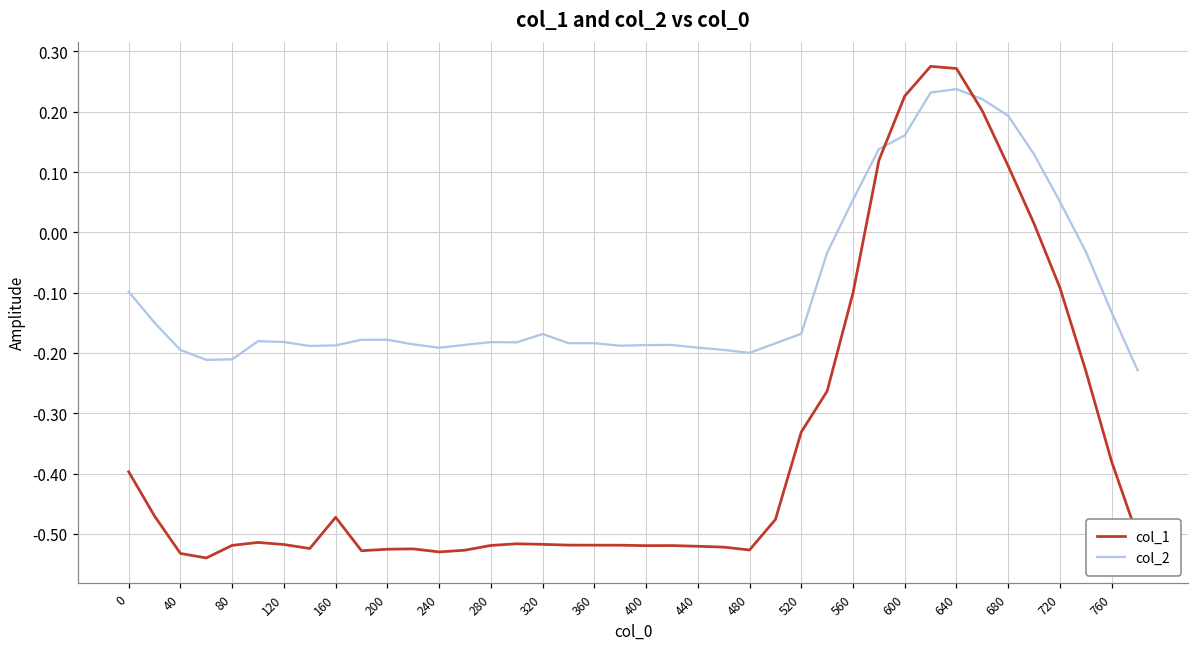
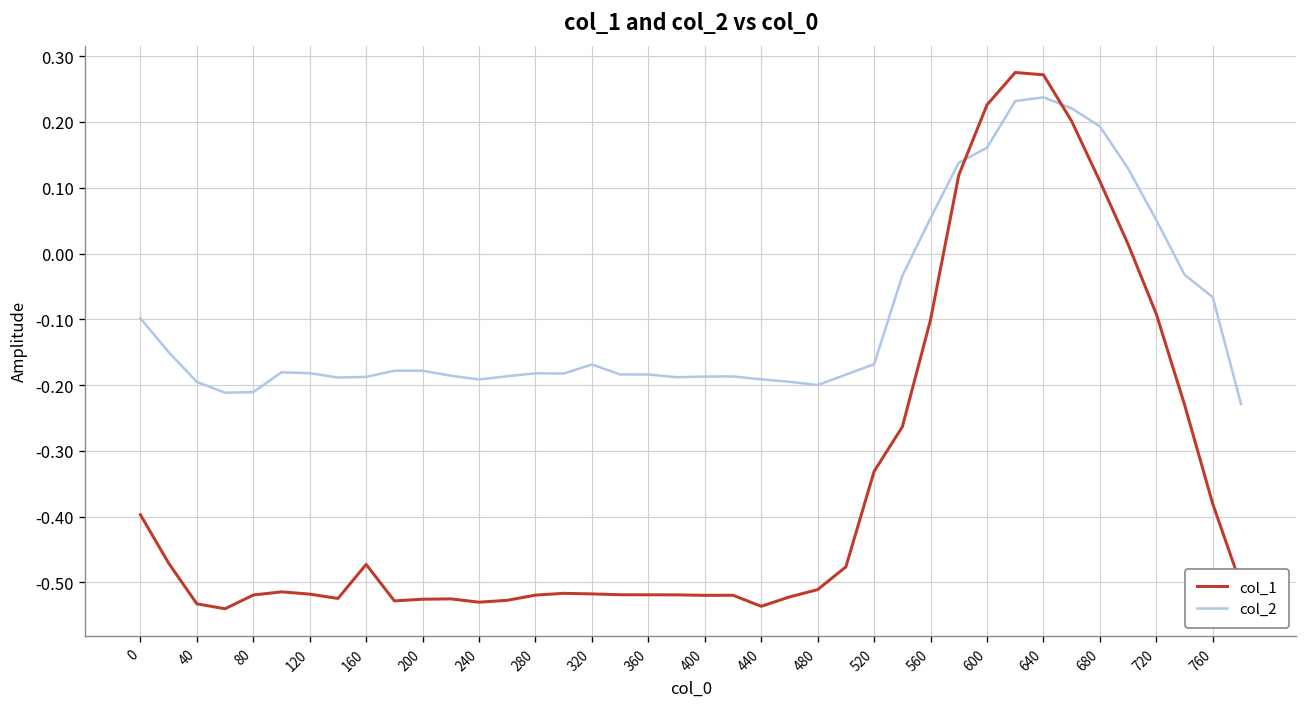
col_1, 440: -0.52 -> -0.54
col_1, 480: -0.53 -> -0.51
col_2, 760: -0.13 -> -0.07
